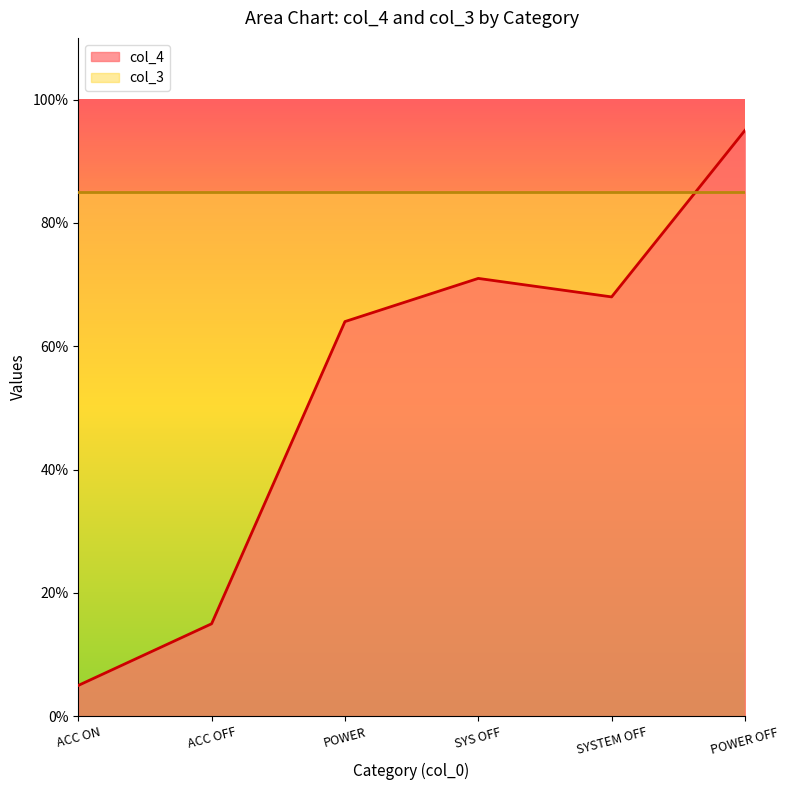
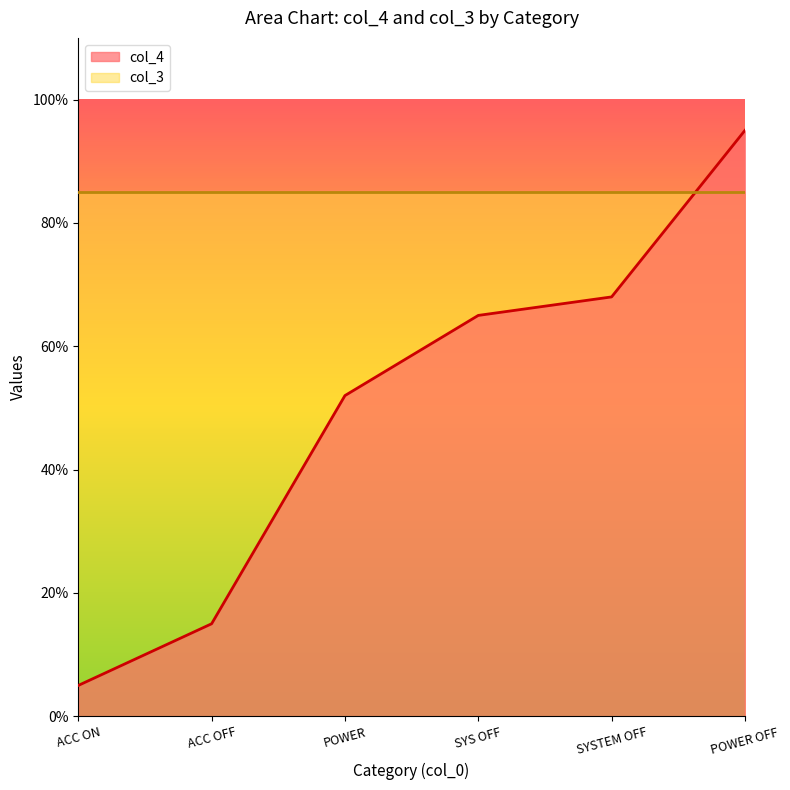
col_4, POWER: 64% -> 52%
col_4, SYS OFF: 71% -> 65%
